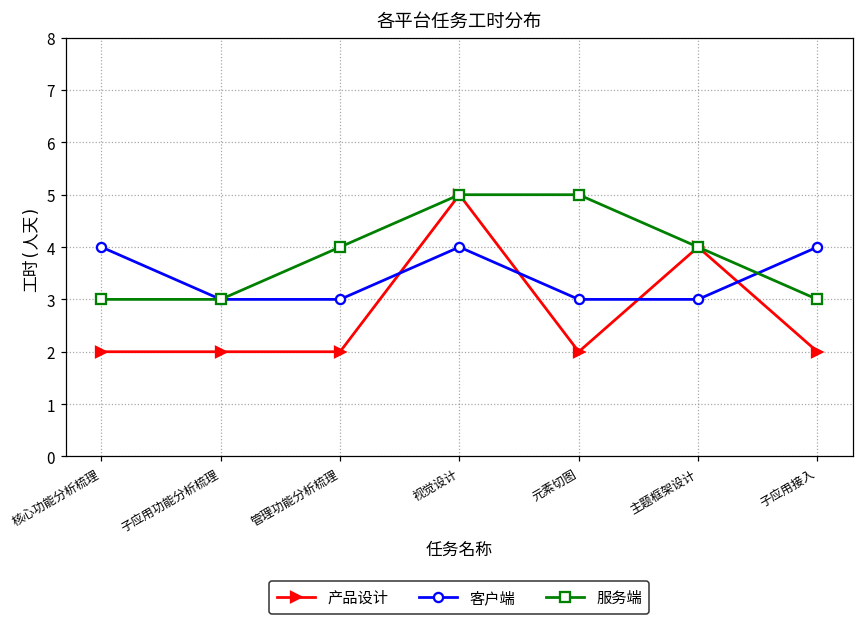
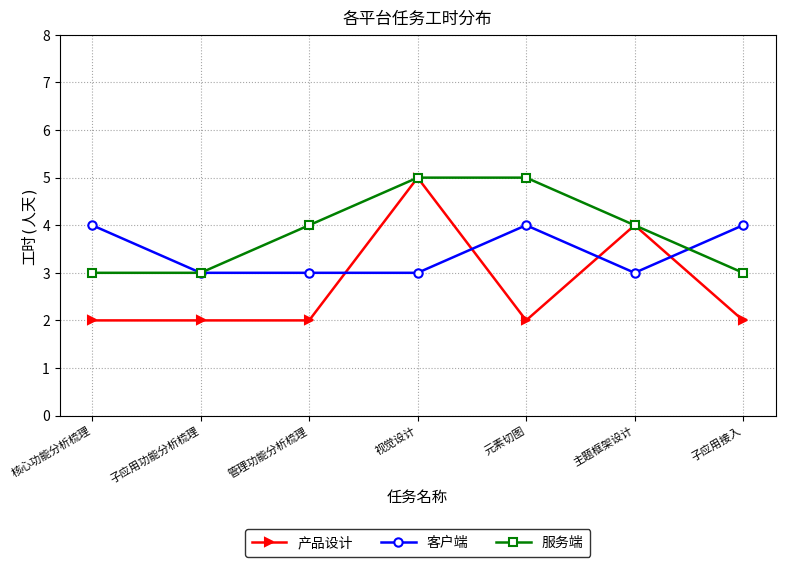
客户端, 视觉设计: 4 -> 3
客户端, 元素切图: 3 -> 4
